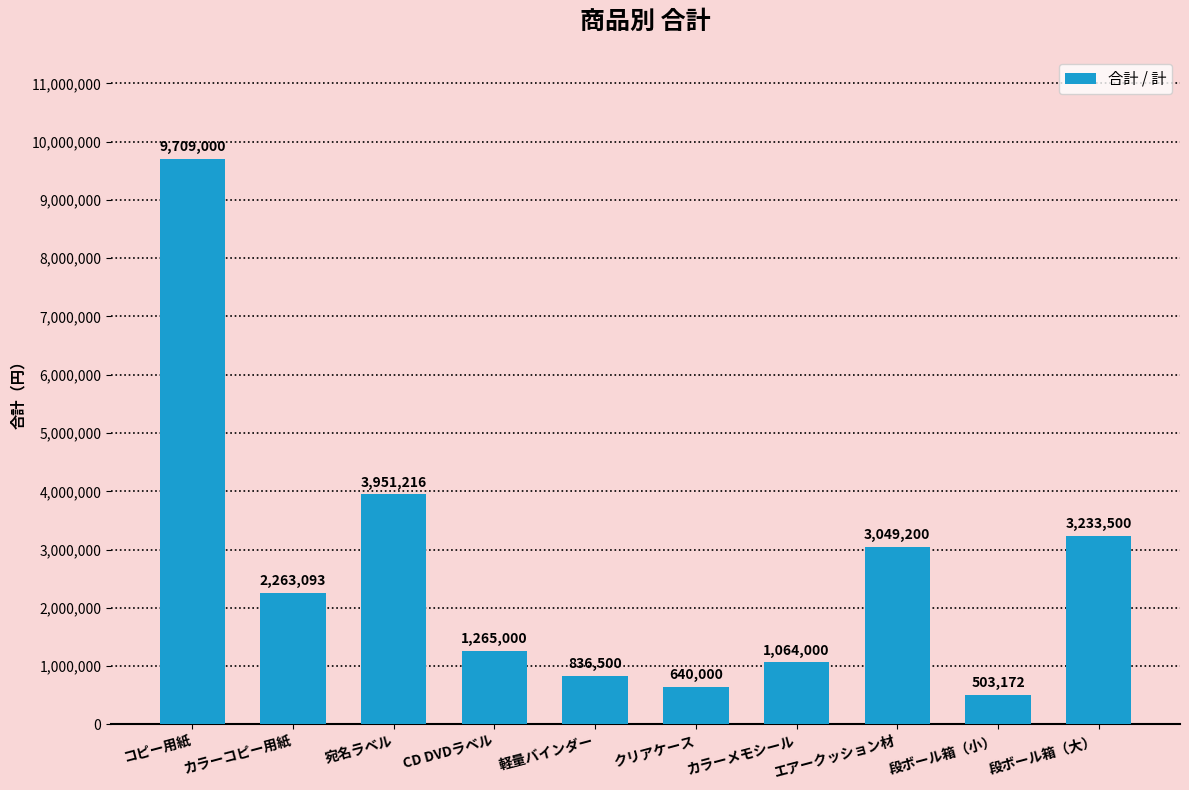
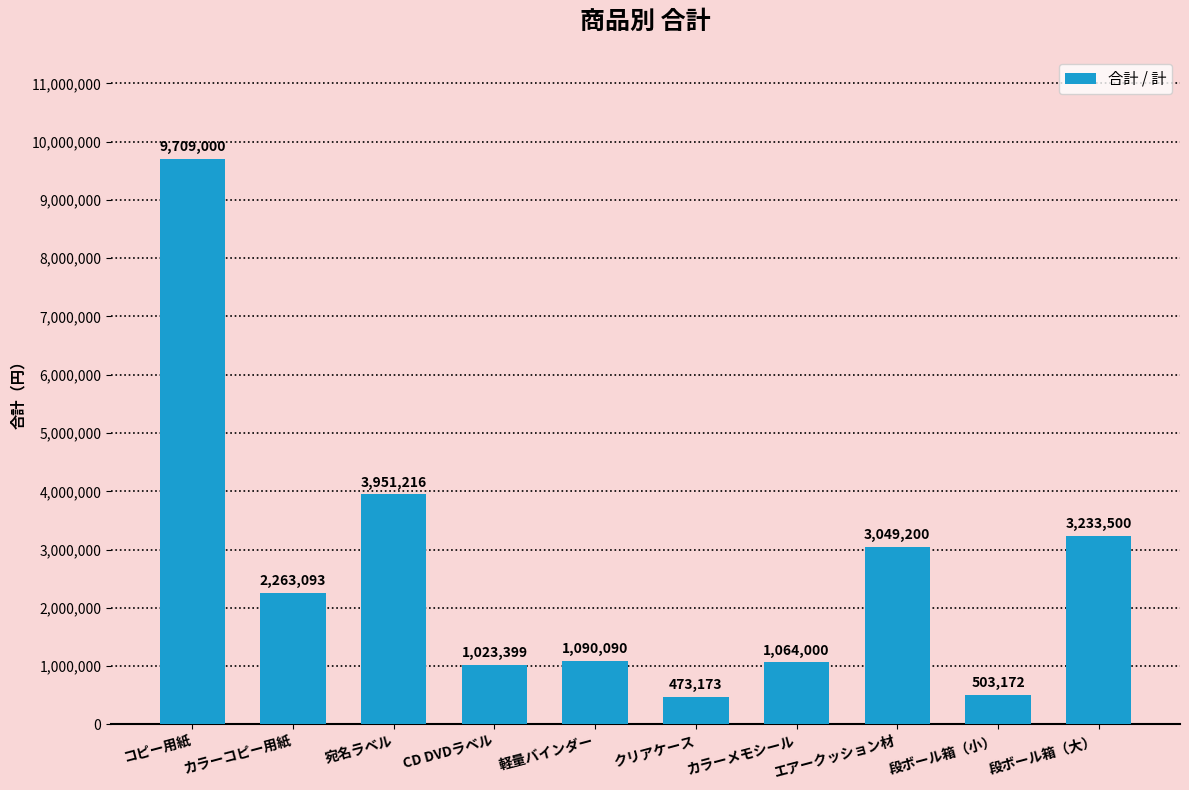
CD DVDラベル: 1,265,000 -> 1,023,399
軽量バインダー: 836,500 -> 1,090,090
クリアケース: 640,000 -> 473,173
